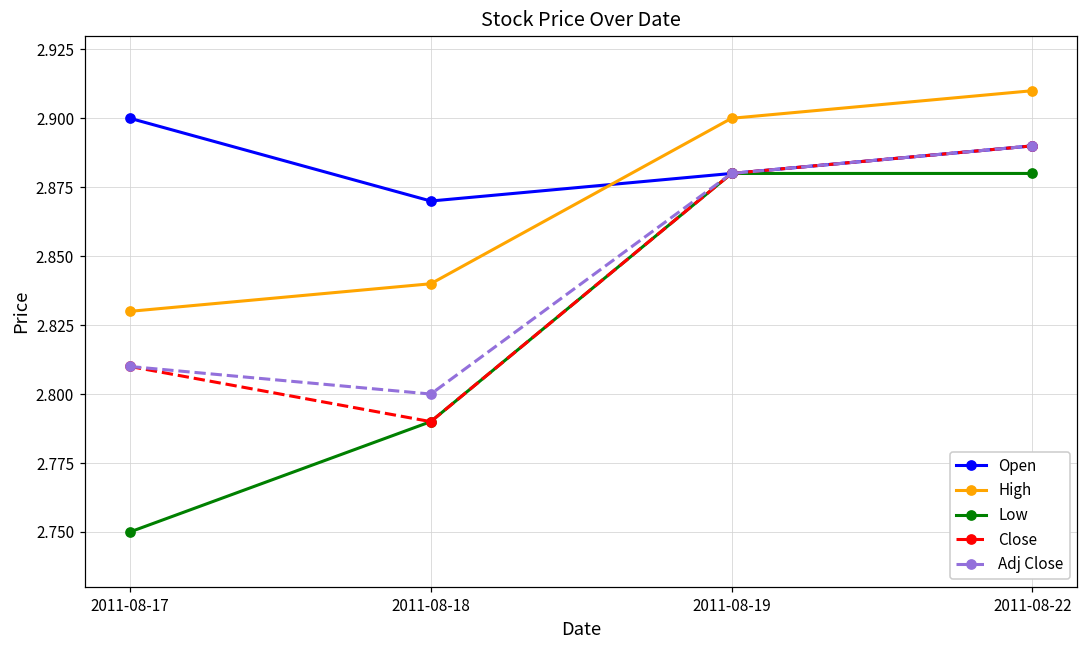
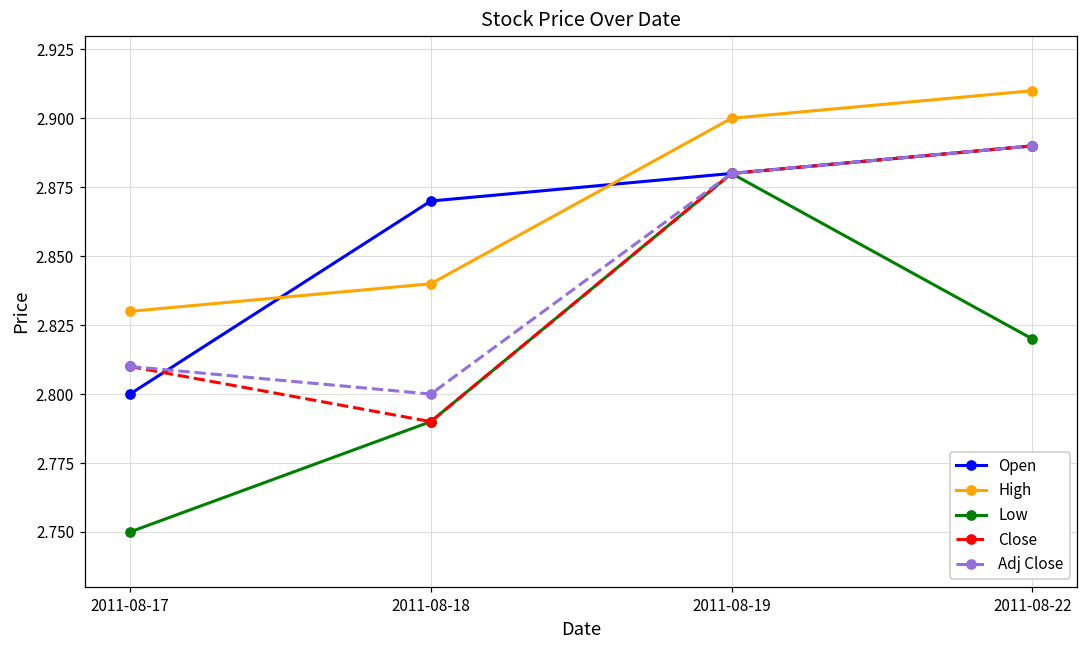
Open, 2011-08-17: 2.9 -> 2.8
Low, 2011-08-22: 2.88 -> 2.82
